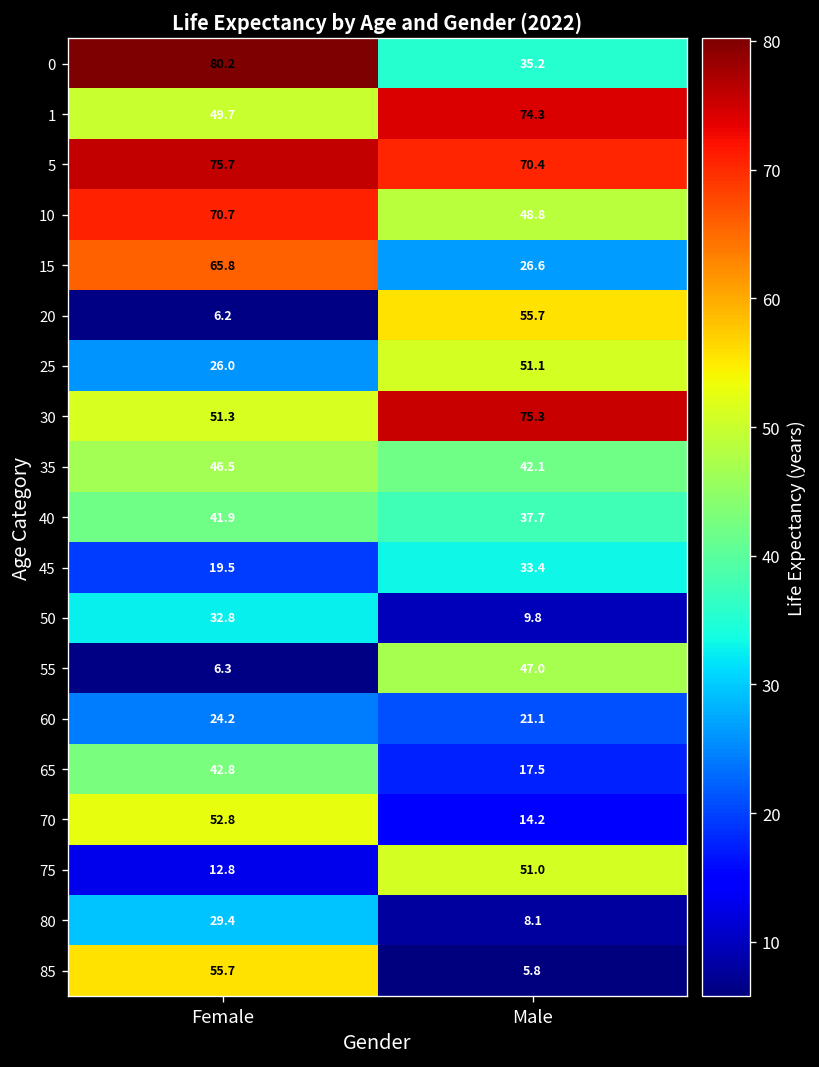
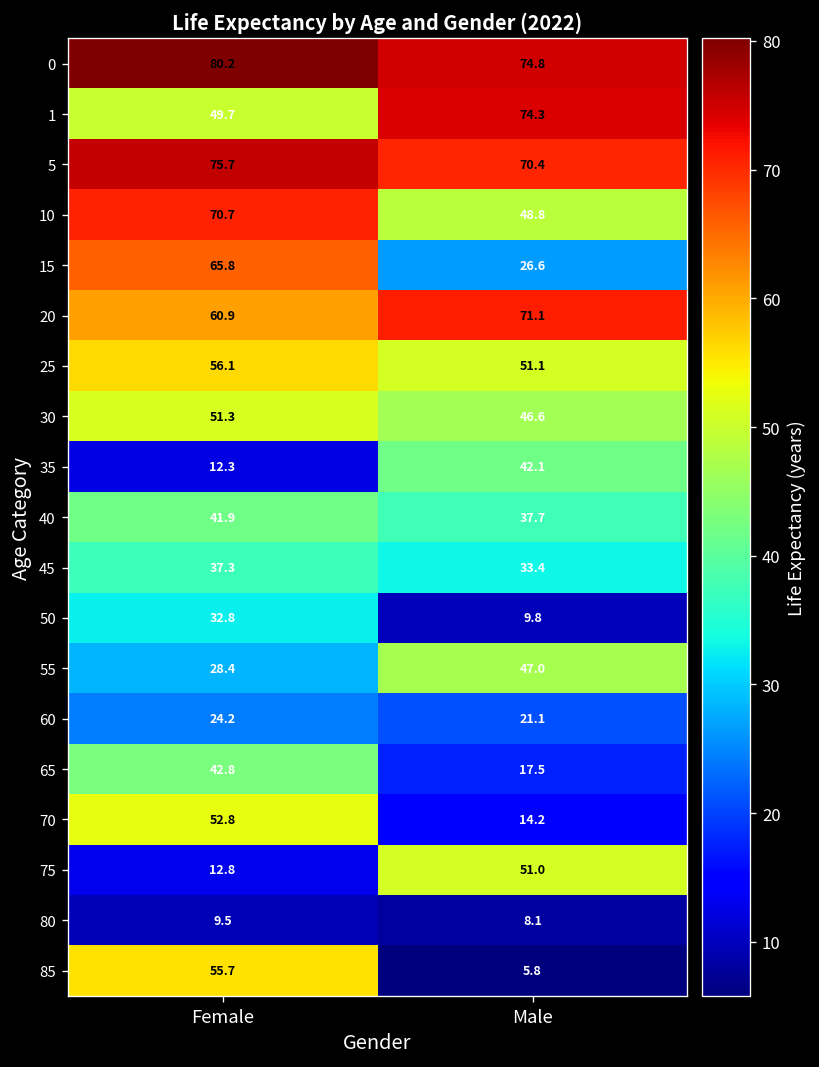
0, Male: 35.2 -> 74.8
20, Female: 6.2 -> 60.9
20, Male: 55.7 -> 71.1
25, Female: 26.0 -> 56.1
30, Male: 75.3 -> 46.6
35, Female: 46.5 -> 12.3
45, Female: 19.5 -> 37.3
55, Female: 6.3 -> 28.4
80, Female: 29.4 -> 9.5
